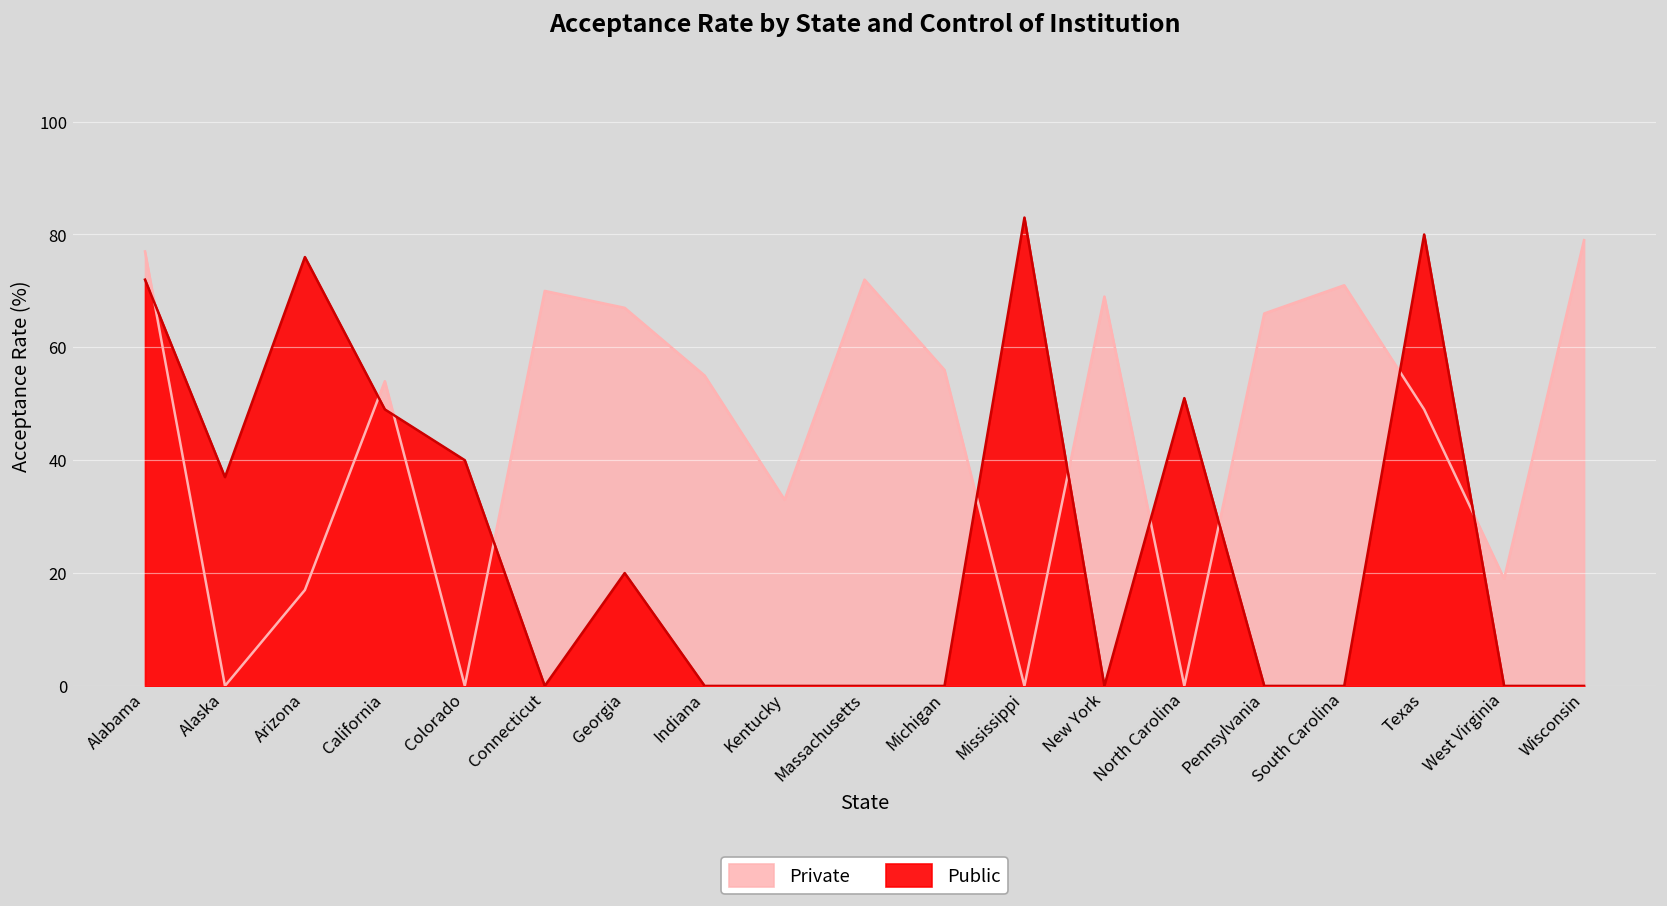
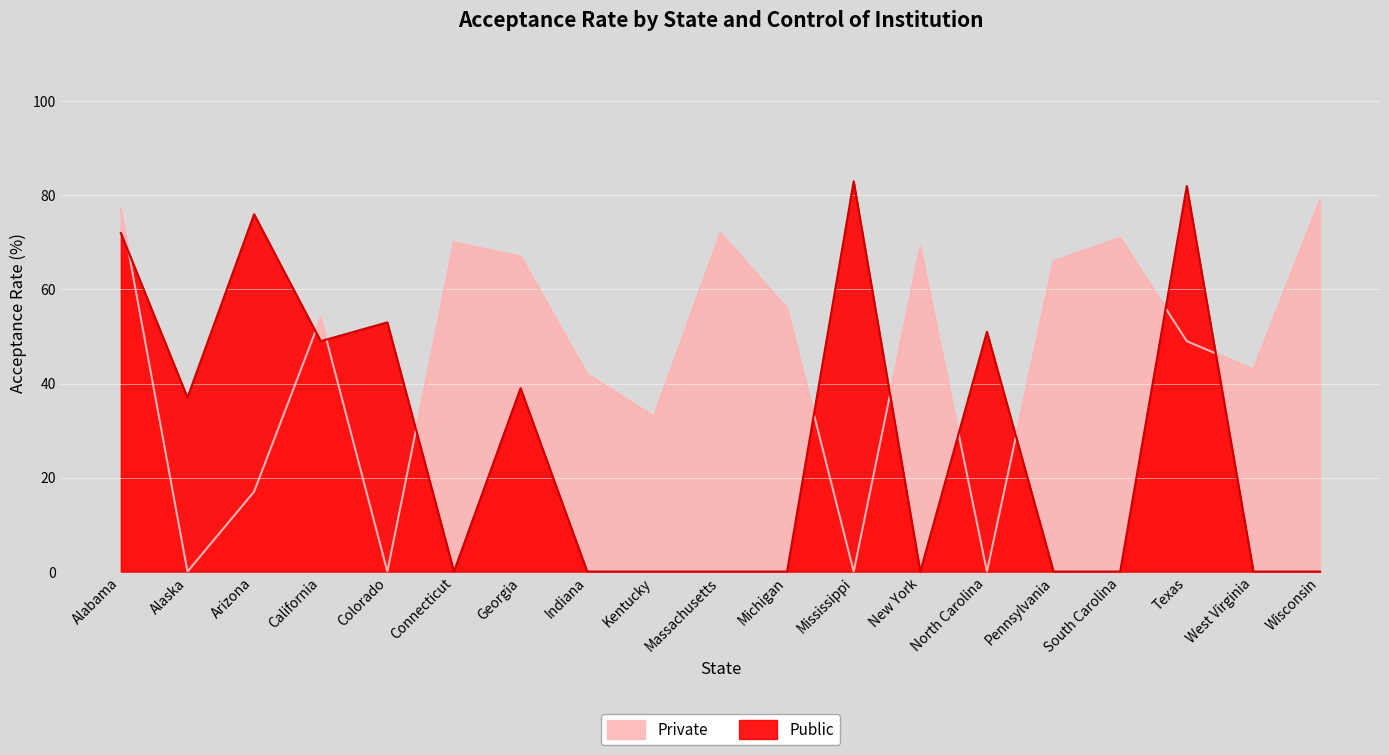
Public, Colorado: 40 -> 53
Public, Georgia: 20 -> 39
Private, Indiana: 55 -> 42
Public, Texas: 80 -> 82
Private, West Virginia: 19 -> 43
